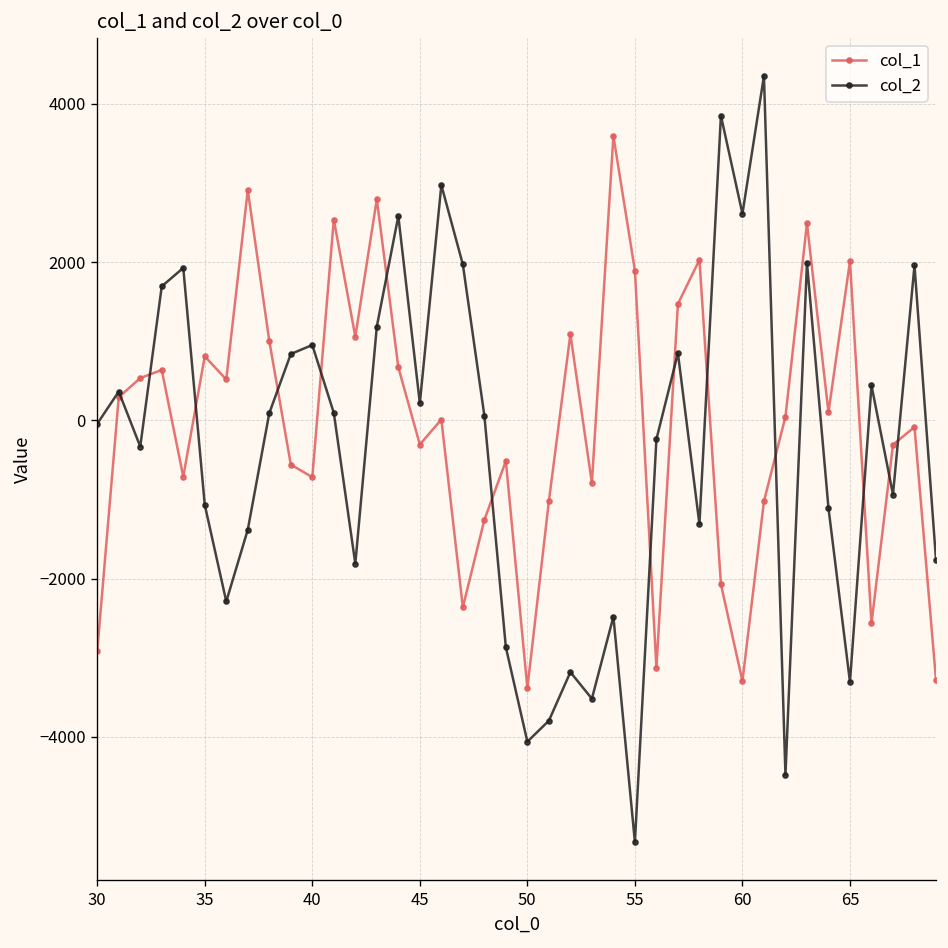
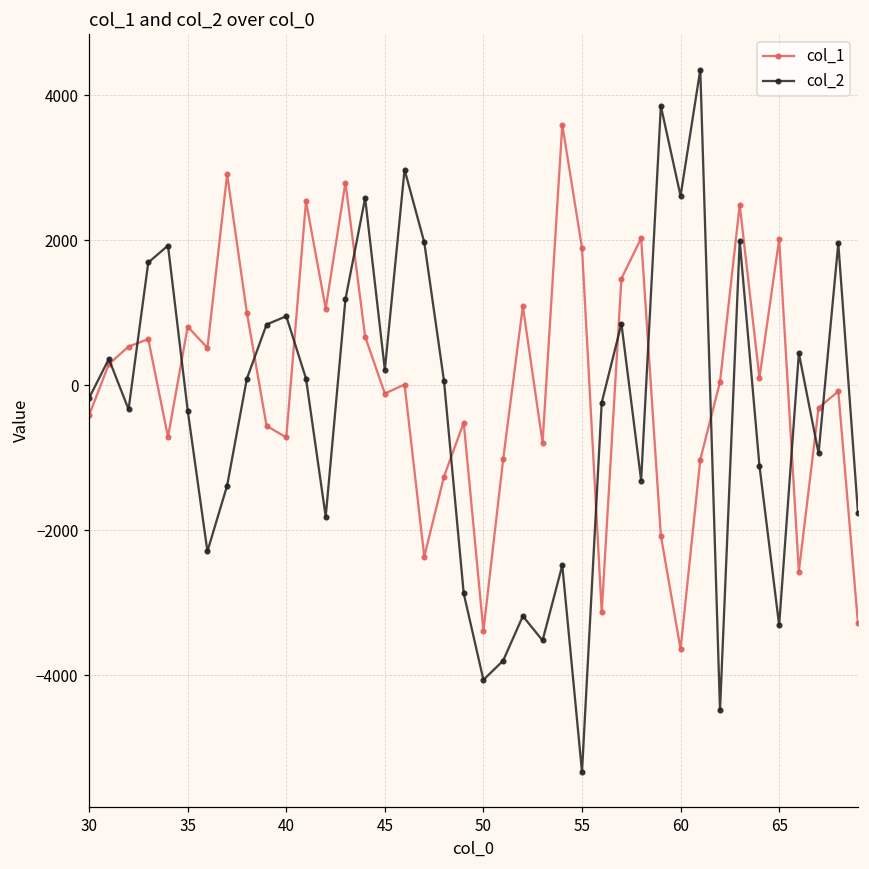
col_1, 30: -2900 -> -400
col_2, 30: 0 -> -200
col_2, 35: -1100 -> -300
col_1, 45: -300 -> -100
col_1, 60: -3300 -> -3600
